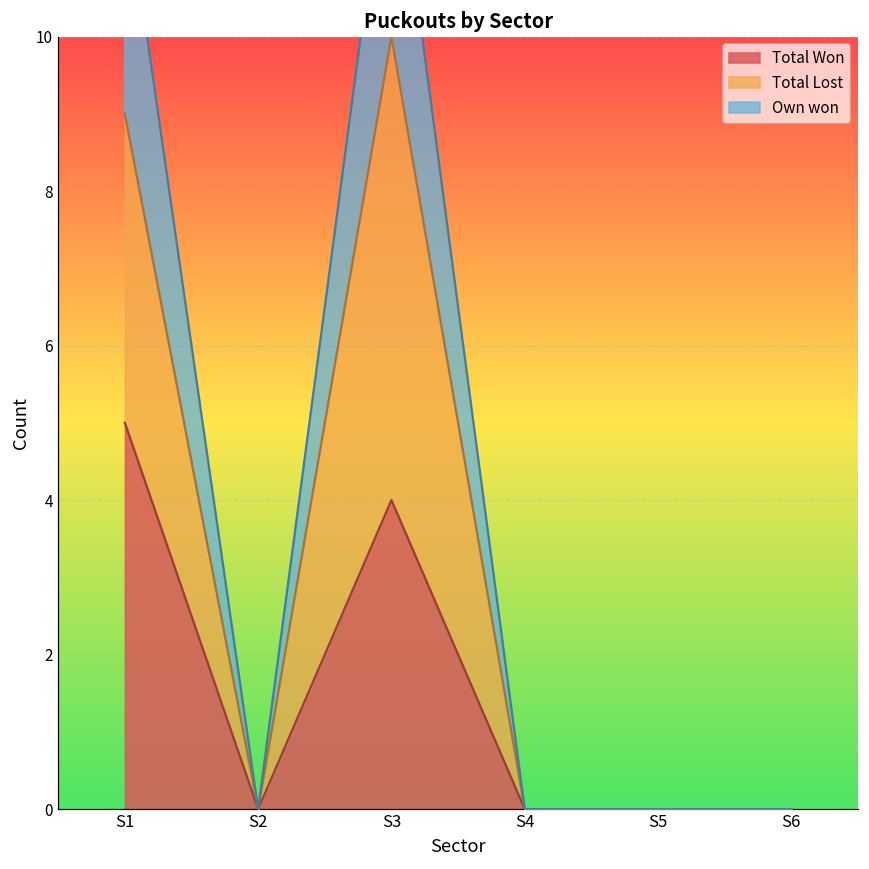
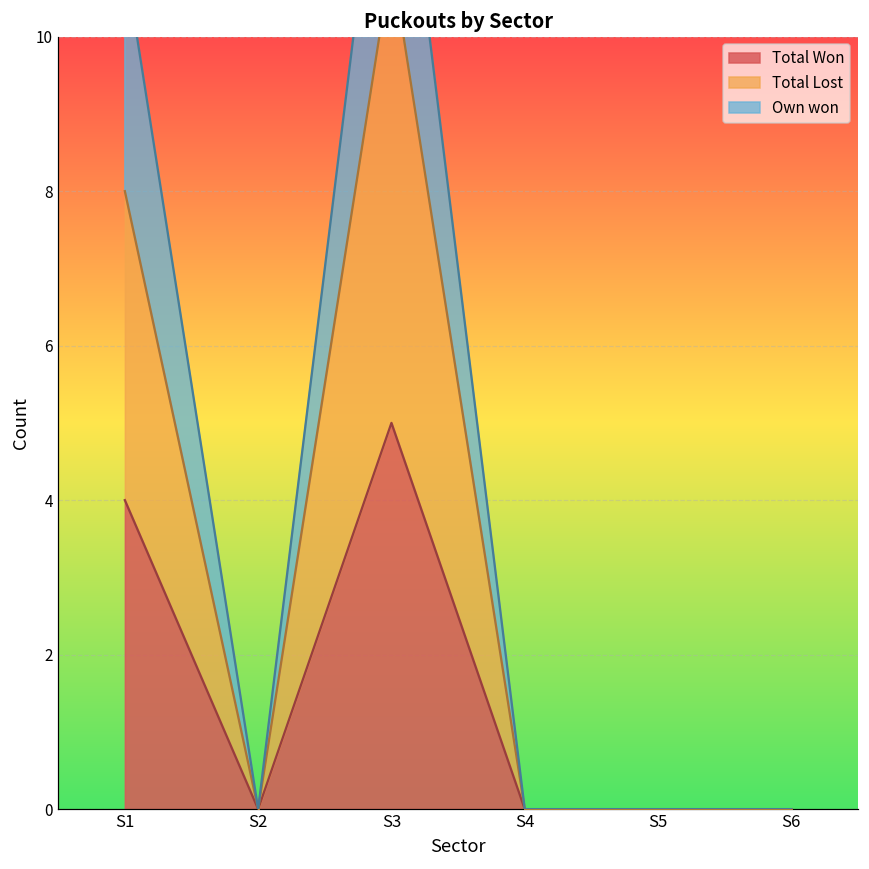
Total Won, S1: 5 -> 4
Total Won, S3: 4 -> 5
